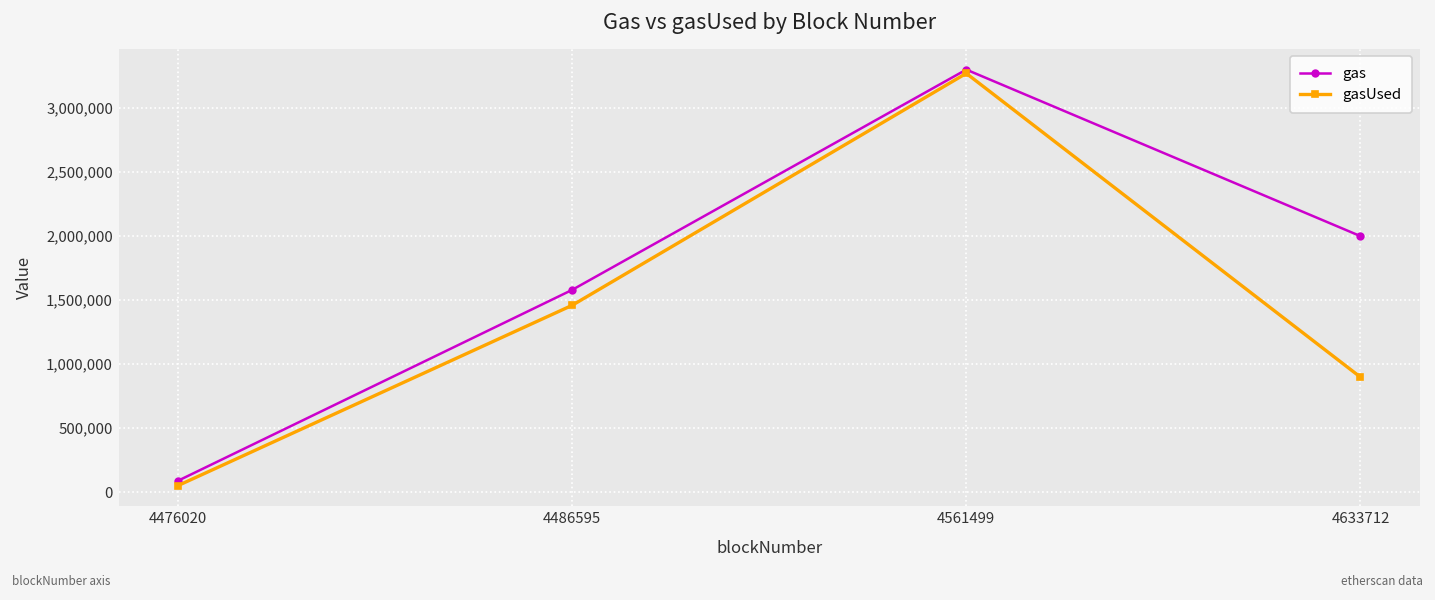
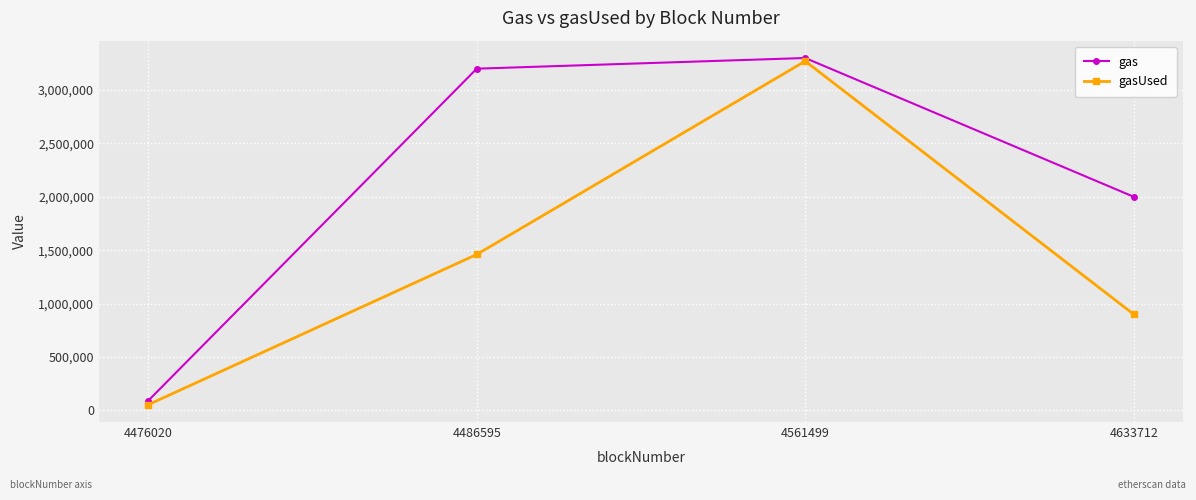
gas, 4486595: 1,580,000 -> 3,200,000
